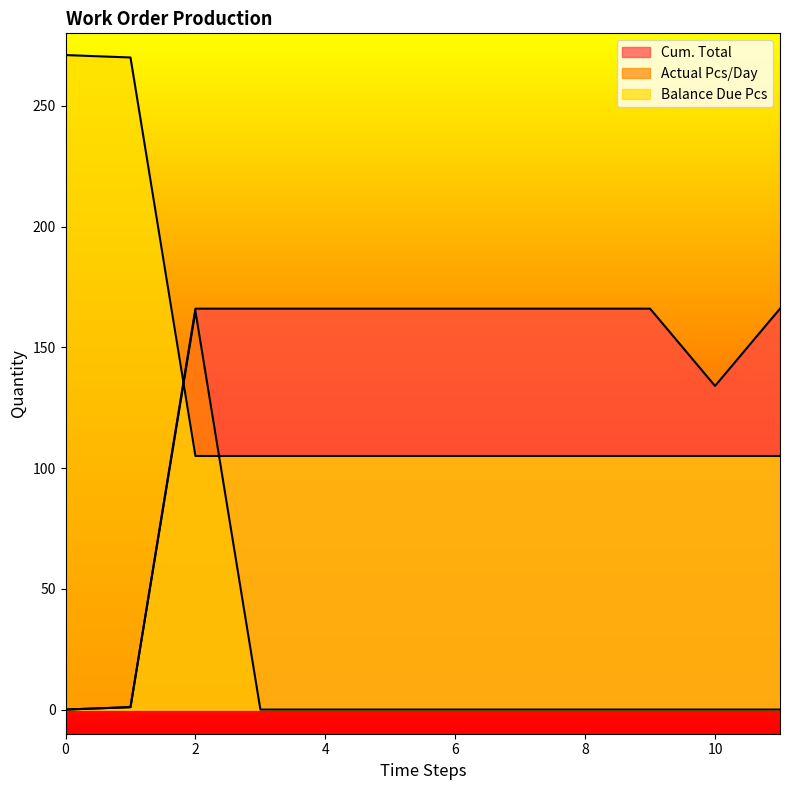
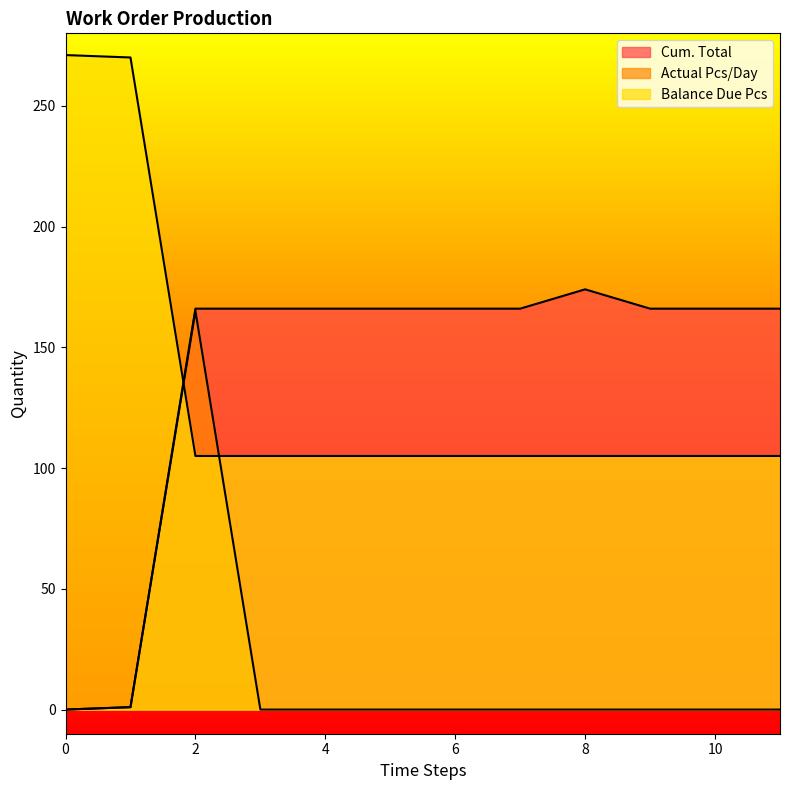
Cum. Total, 8: 166 -> 174
Cum. Total, 10: 134 -> 166
